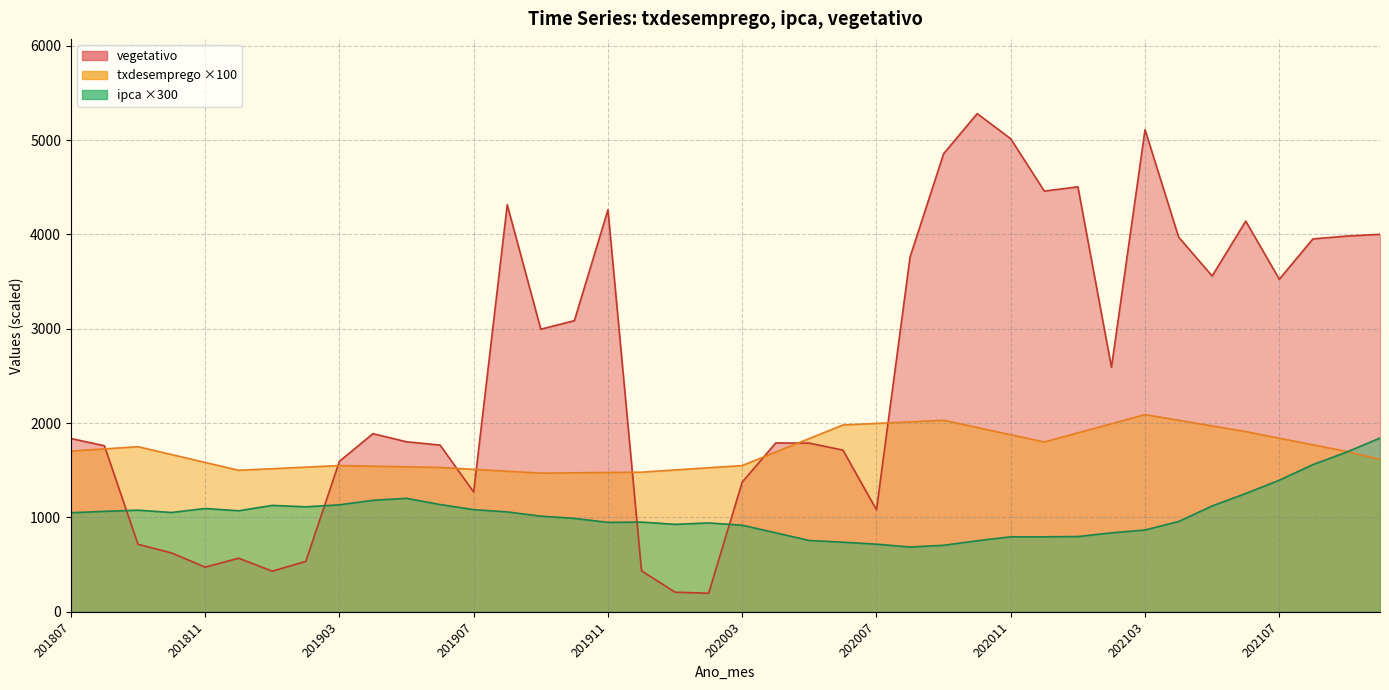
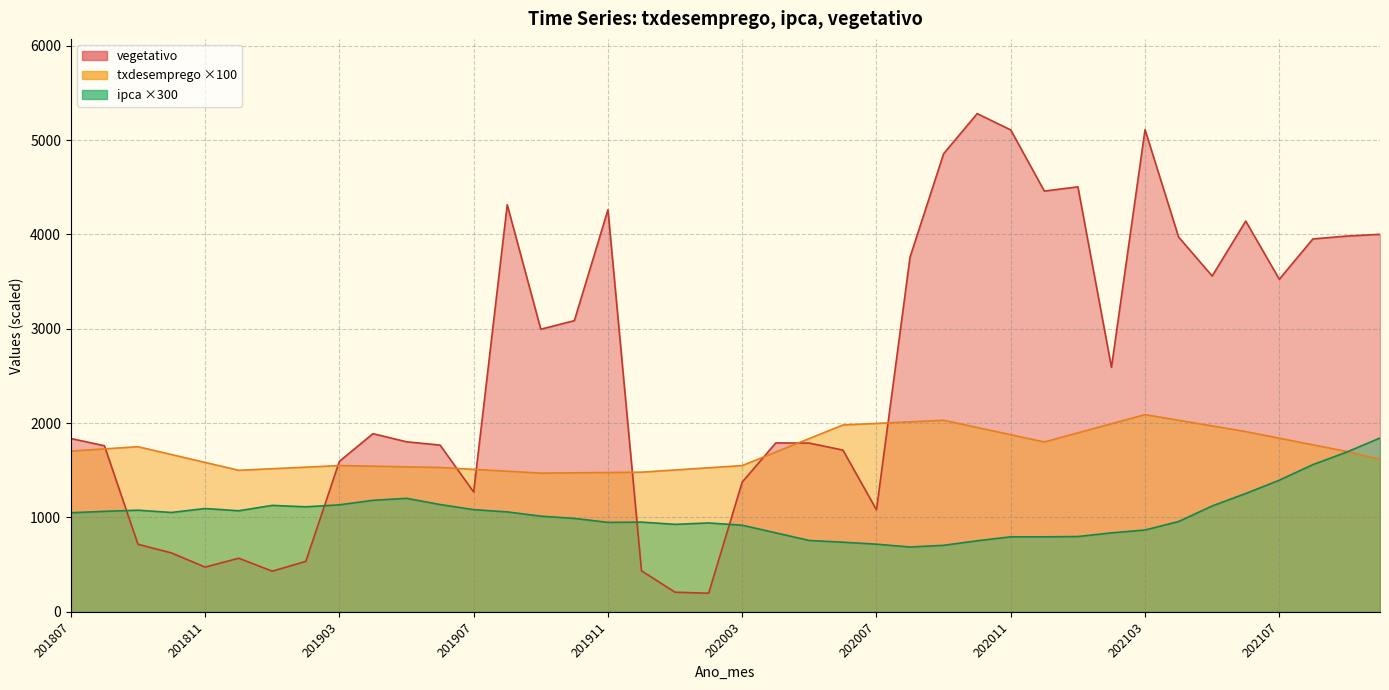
vegetativo, 202011: 5000 -> 5100
